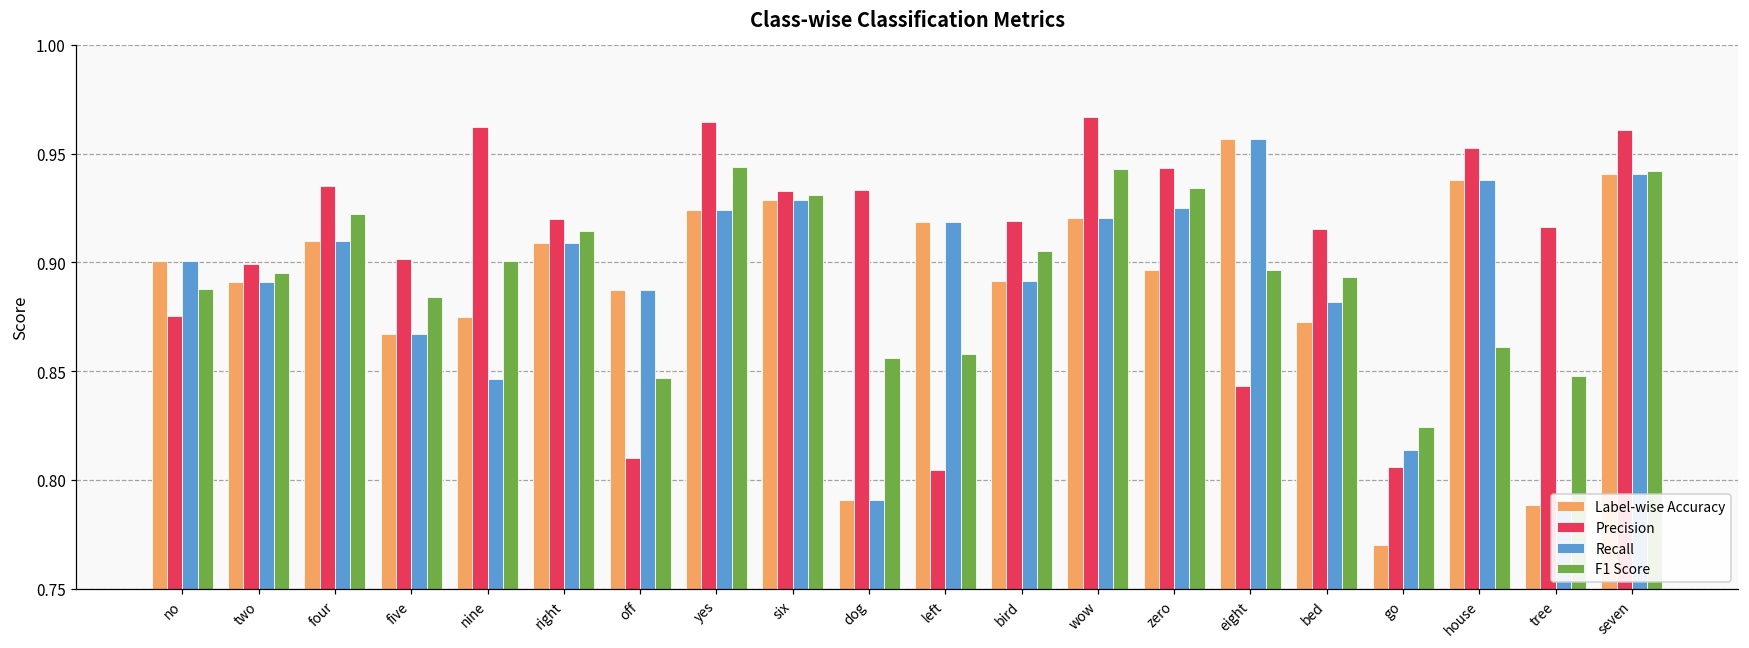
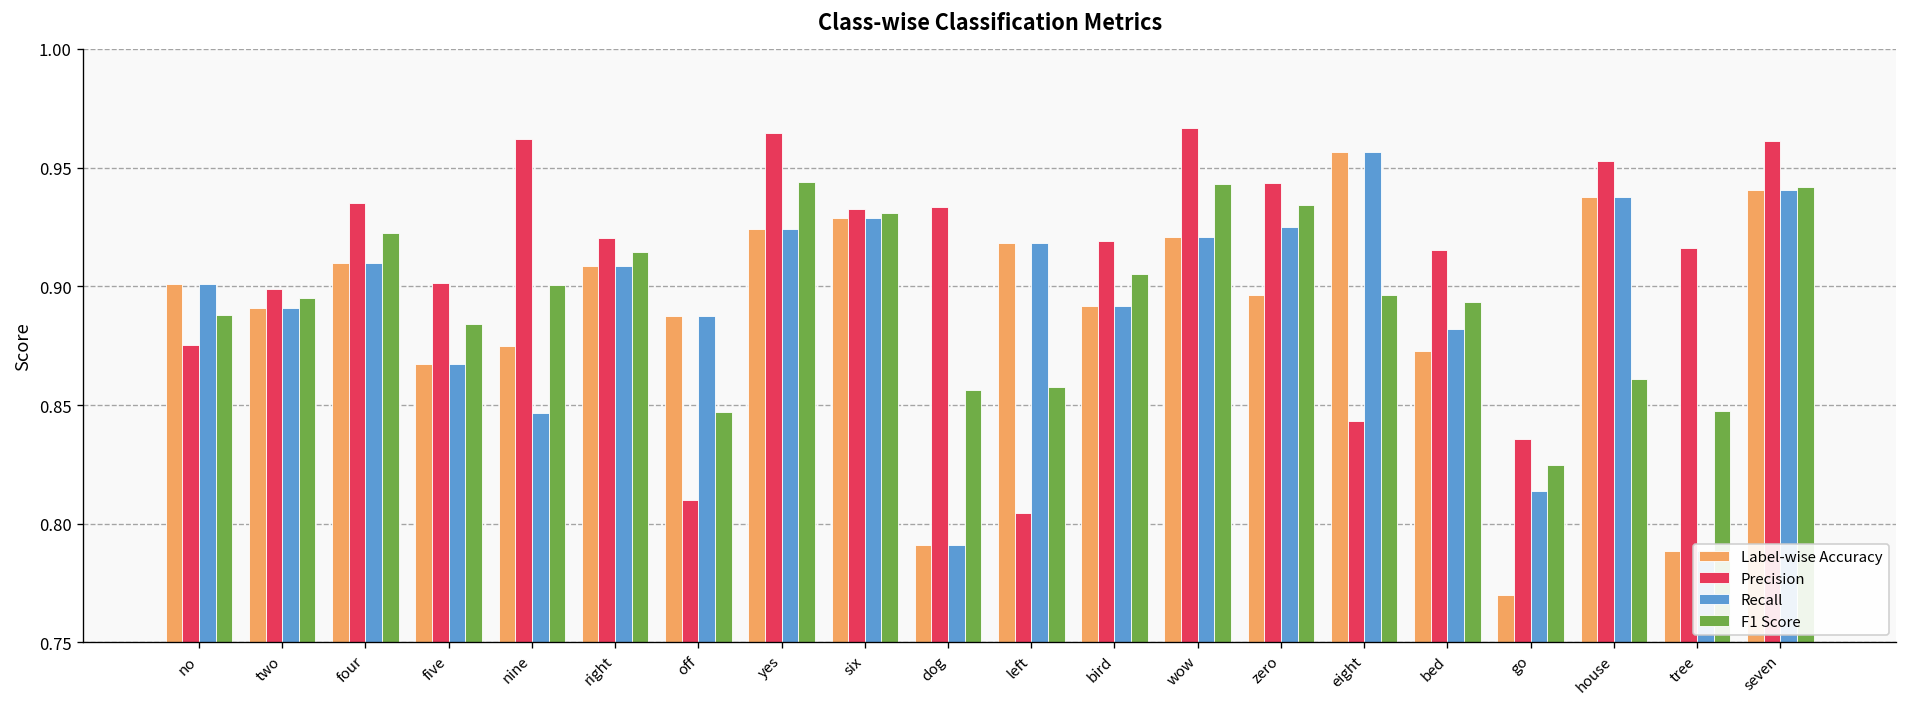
Precision, go: 0.806 -> 0.836
